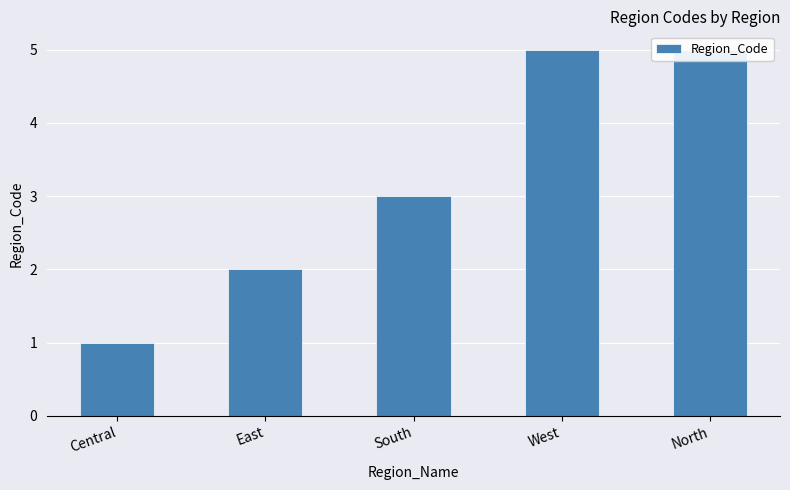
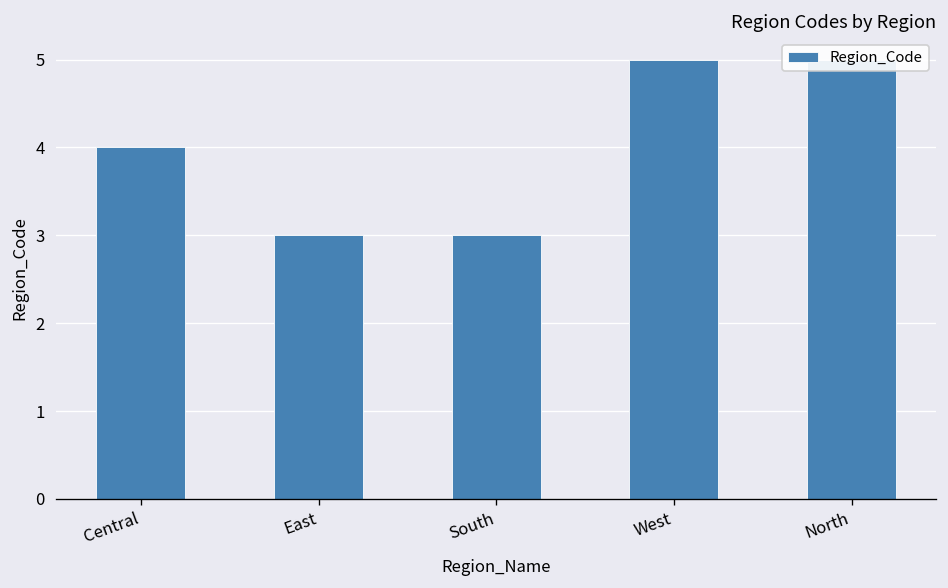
Central: 1 -> 4
East: 2 -> 3
